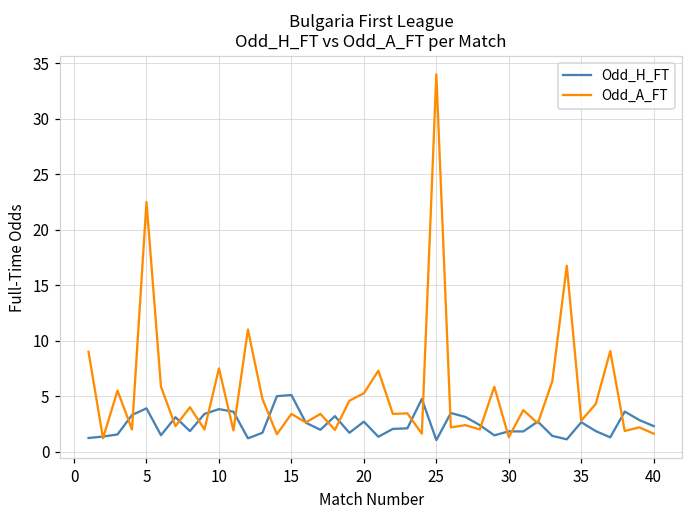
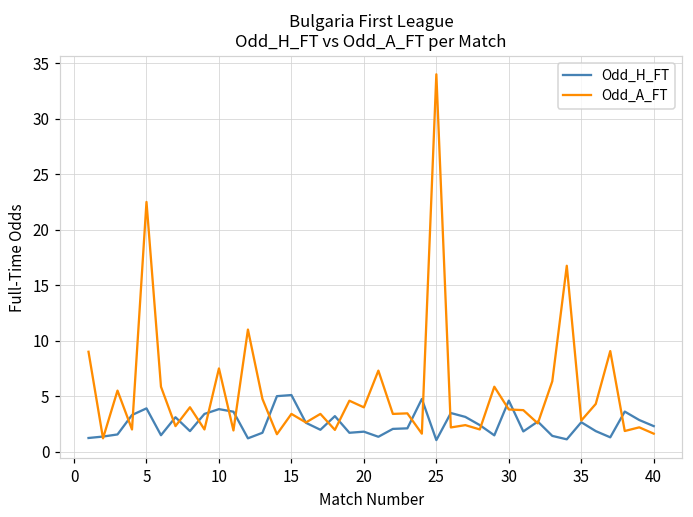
Odd_H_FT, 20: 2.7 -> 1.8
Odd_A_FT, 20: 5.3 -> 4.0
Odd_H_FT, 30: 1.8 -> 4.6
Odd_A_FT, 30: 1.3 -> 3.8
